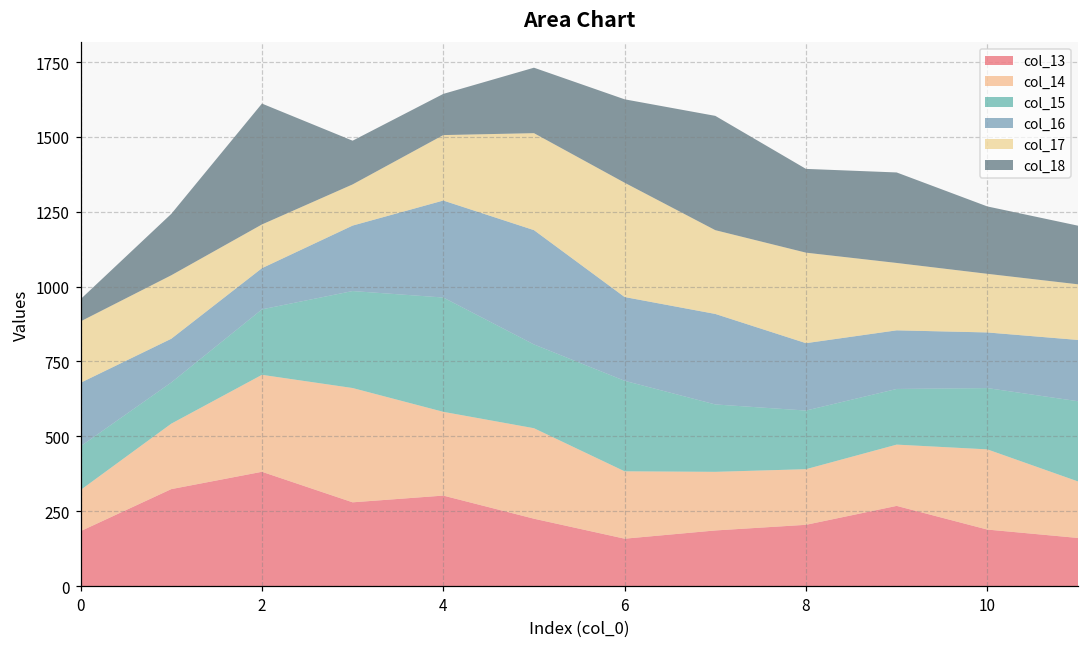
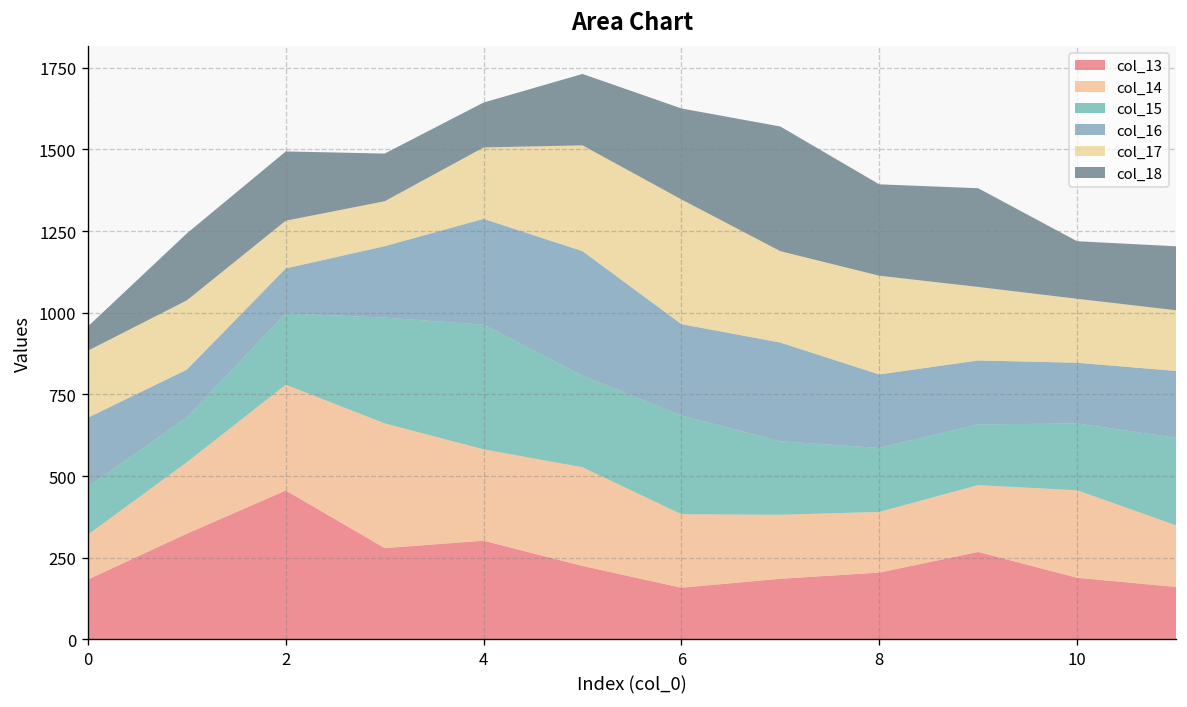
col_13, 2: 380 -> 460
col_18, 2: 400 -> 210
col_18, 10: 230 -> 180
